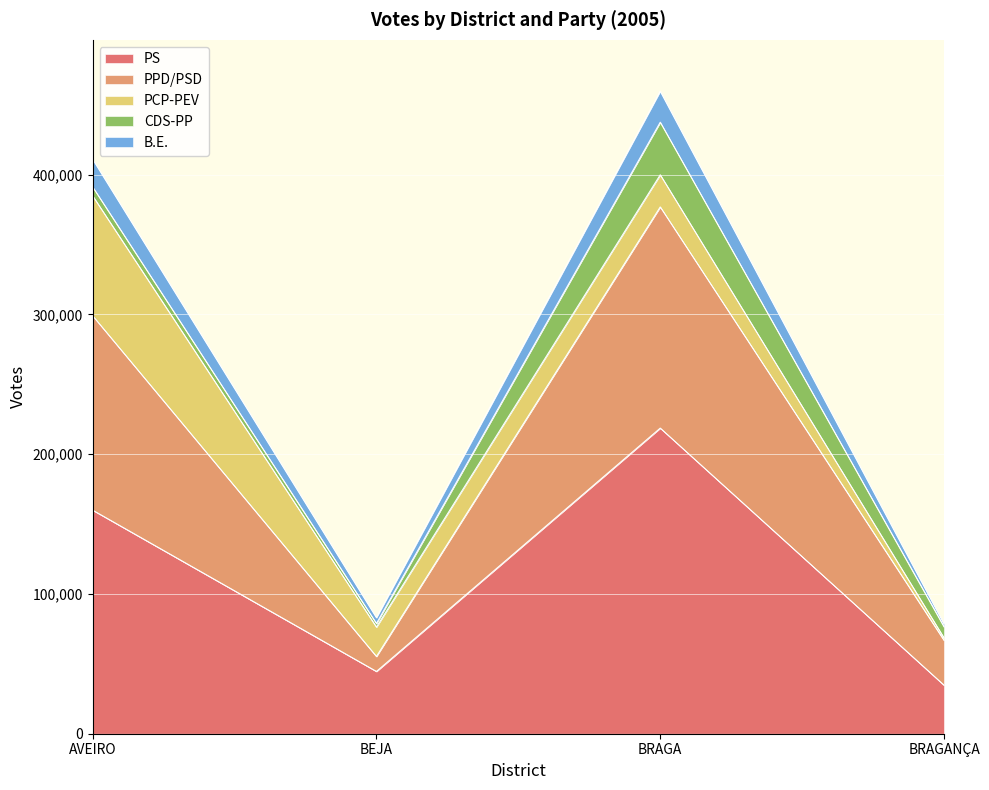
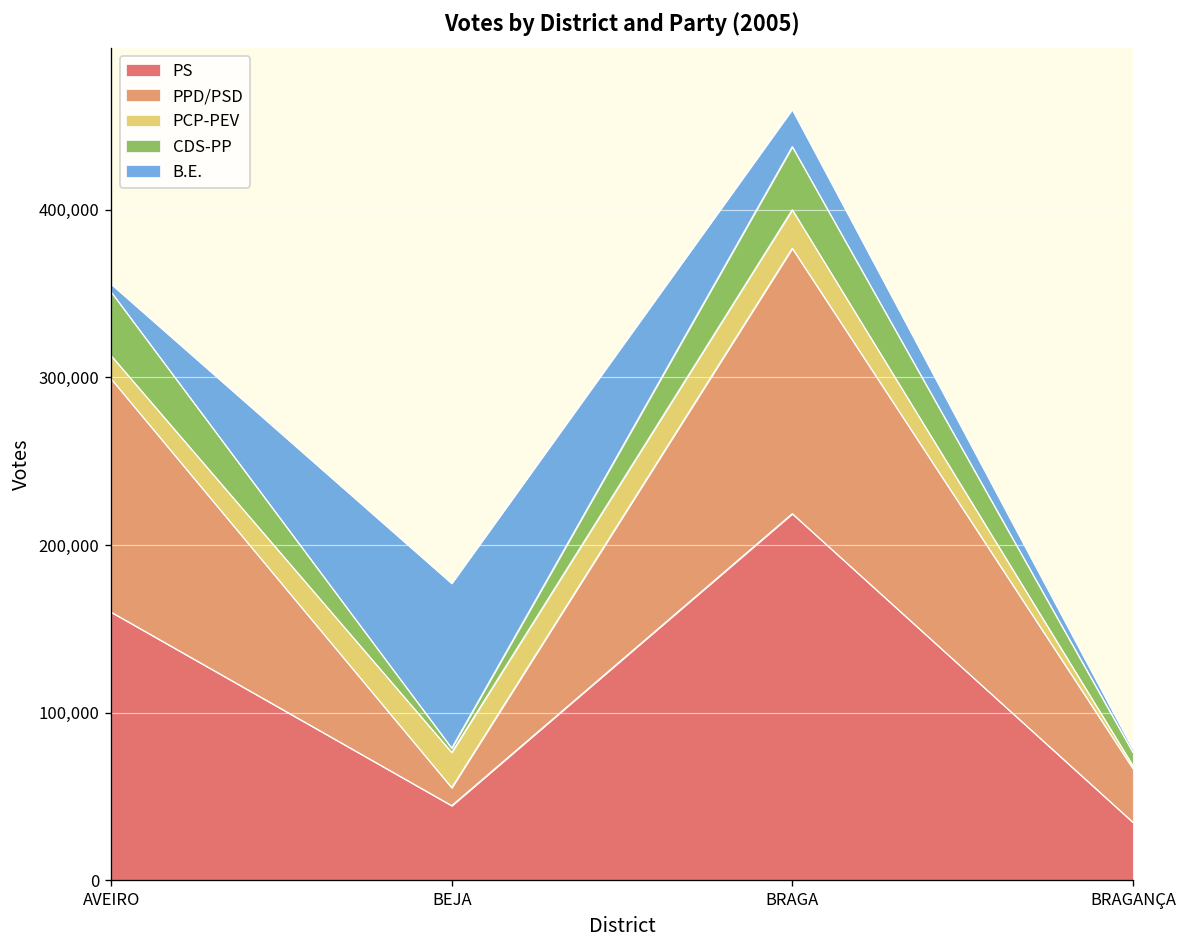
PCP-PEV, AVEIRO: 86,000 -> 14,000
CDS-PP, AVEIRO: 6,000 -> 38,000
B.E., AVEIRO: 20,000 -> 5,000
B.E., BEJA: 4,000 -> 98,000
